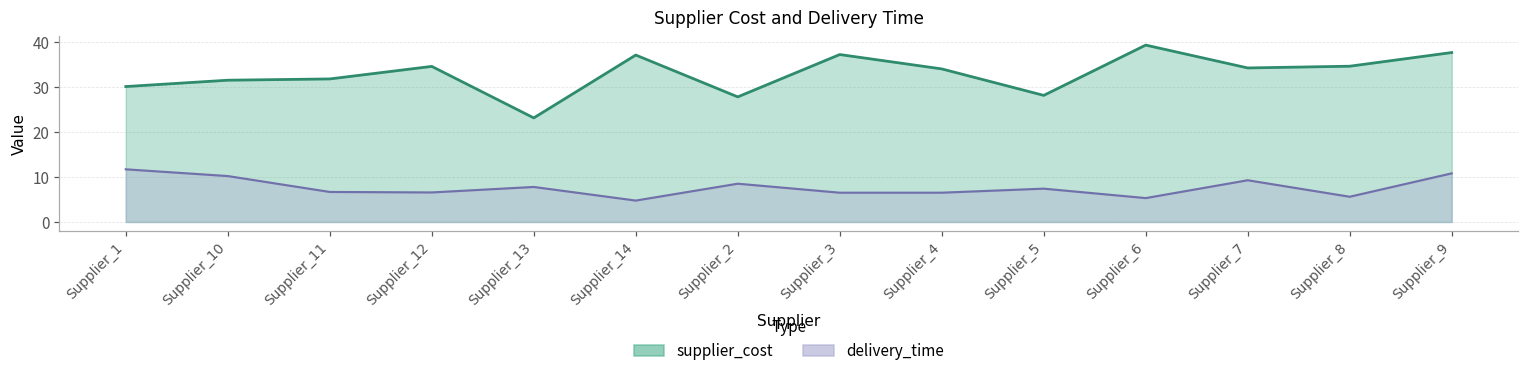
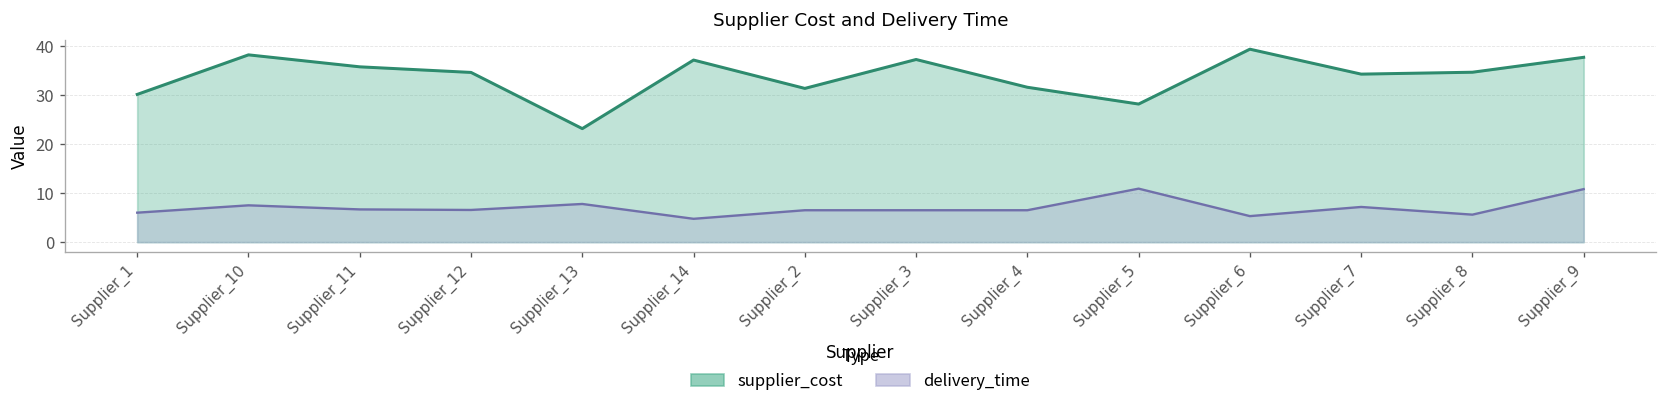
delivery_time, Supplier_1: 12 -> 6
supplier_cost, Supplier_10: 32 -> 38
delivery_time, Supplier_10: 10 -> 8
supplier_cost, Supplier_11: 32 -> 36
supplier_cost, Supplier_2: 28 -> 31
delivery_time, Supplier_2: 9 -> 7
supplier_cost, Supplier_4: 34 -> 32
delivery_time, Supplier_5: 7 -> 11
delivery_time, Supplier_7: 9 -> 7
